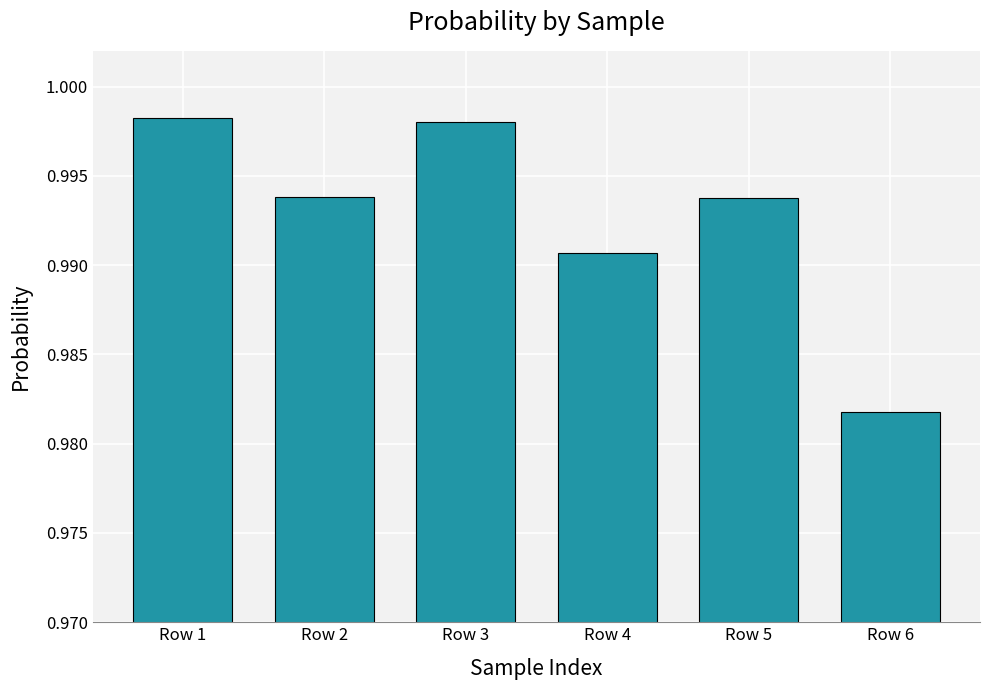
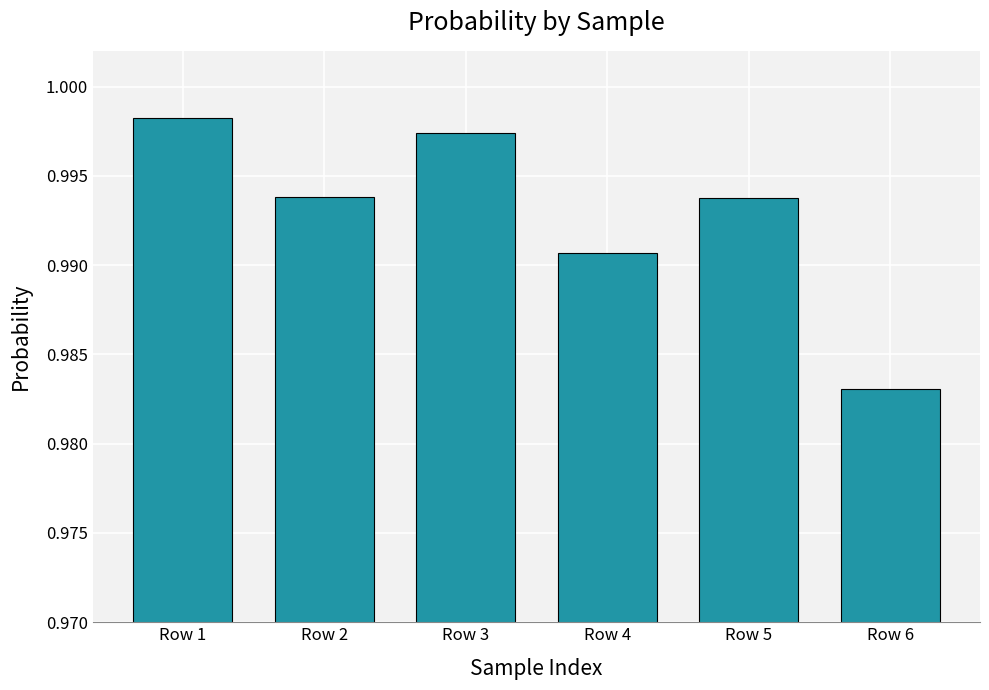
Row 3: 0.9980 -> 0.9974
Row 6: 0.9818 -> 0.9830
